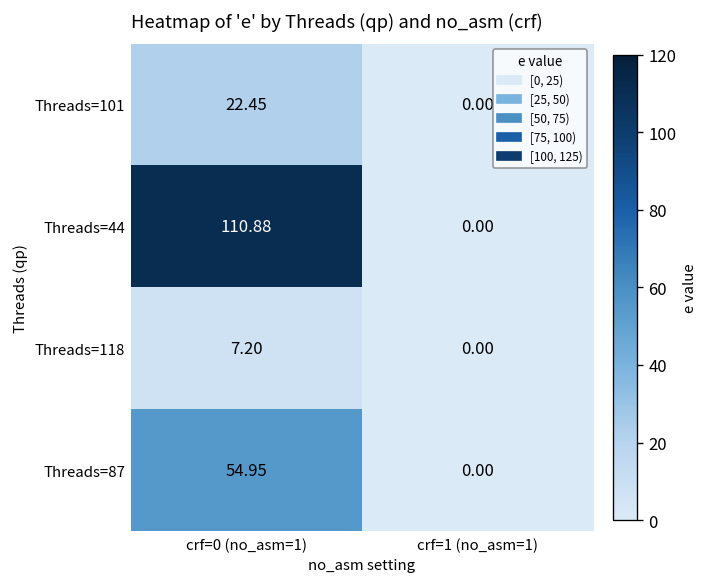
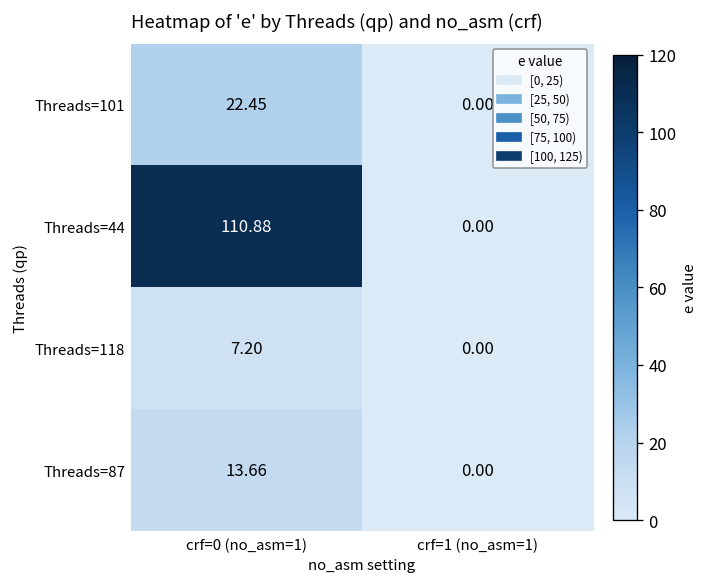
Threads=87, crf=0 (no_asm=1): 54.95 -> 13.66
